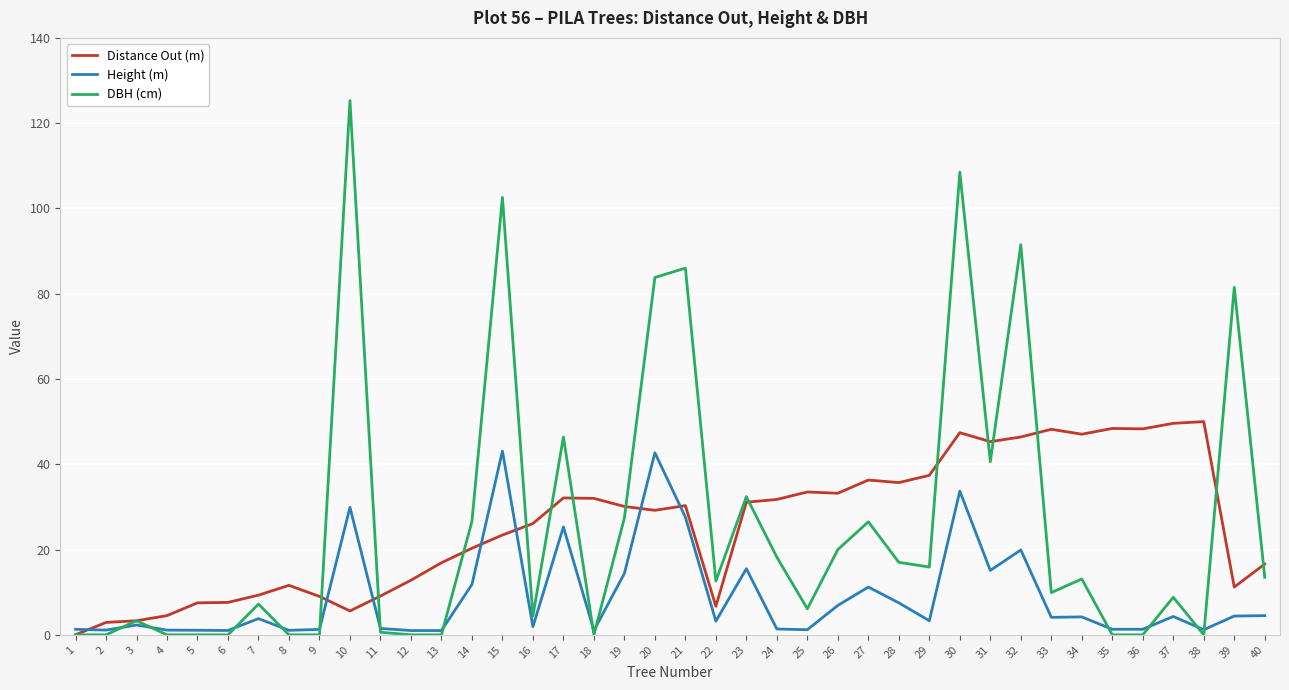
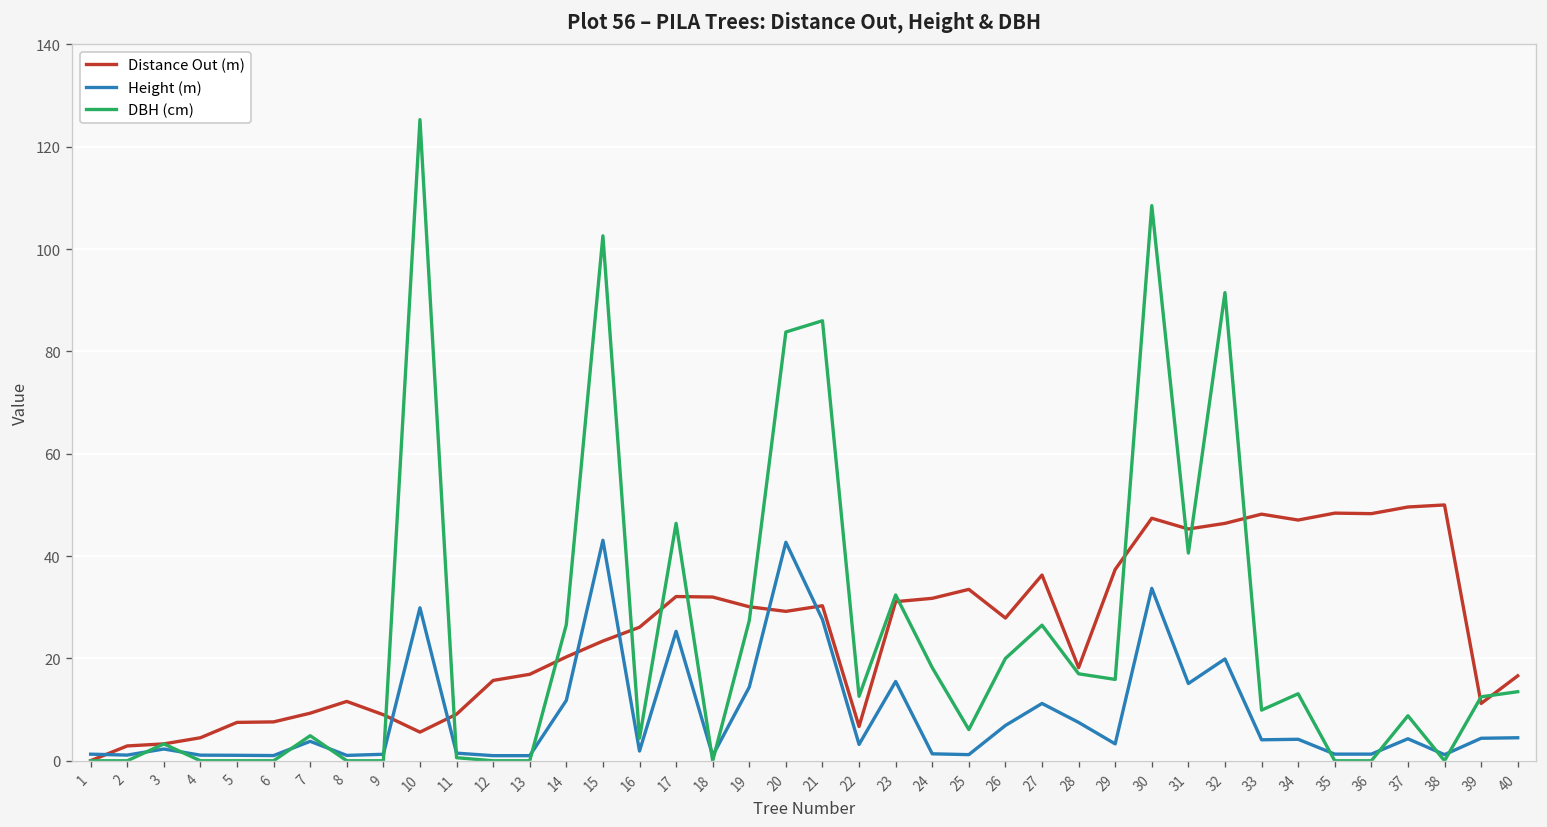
DBH (cm), 7: 7 -> 5
Distance Out (m), 12: 13 -> 16
Distance Out (m), 26: 33 -> 28
Distance Out (m), 28: 36 -> 18
DBH (cm), 39: 82 -> 13
